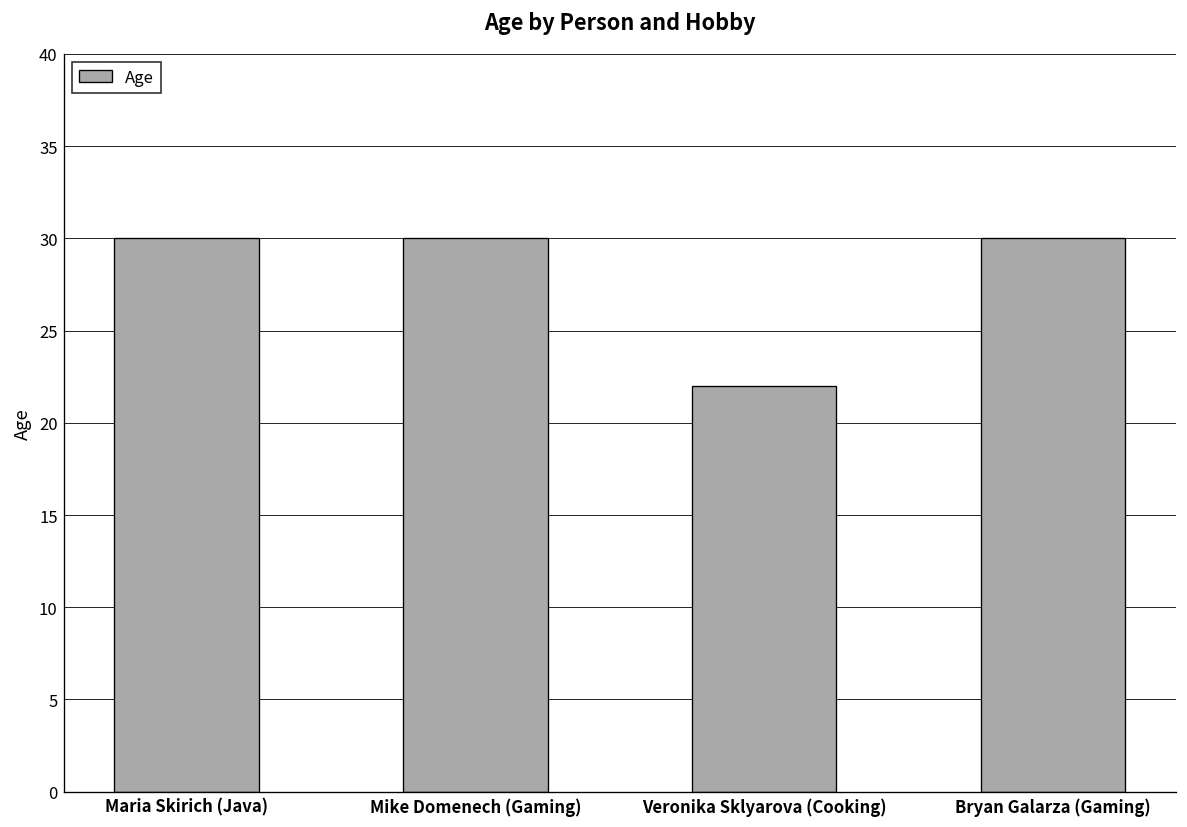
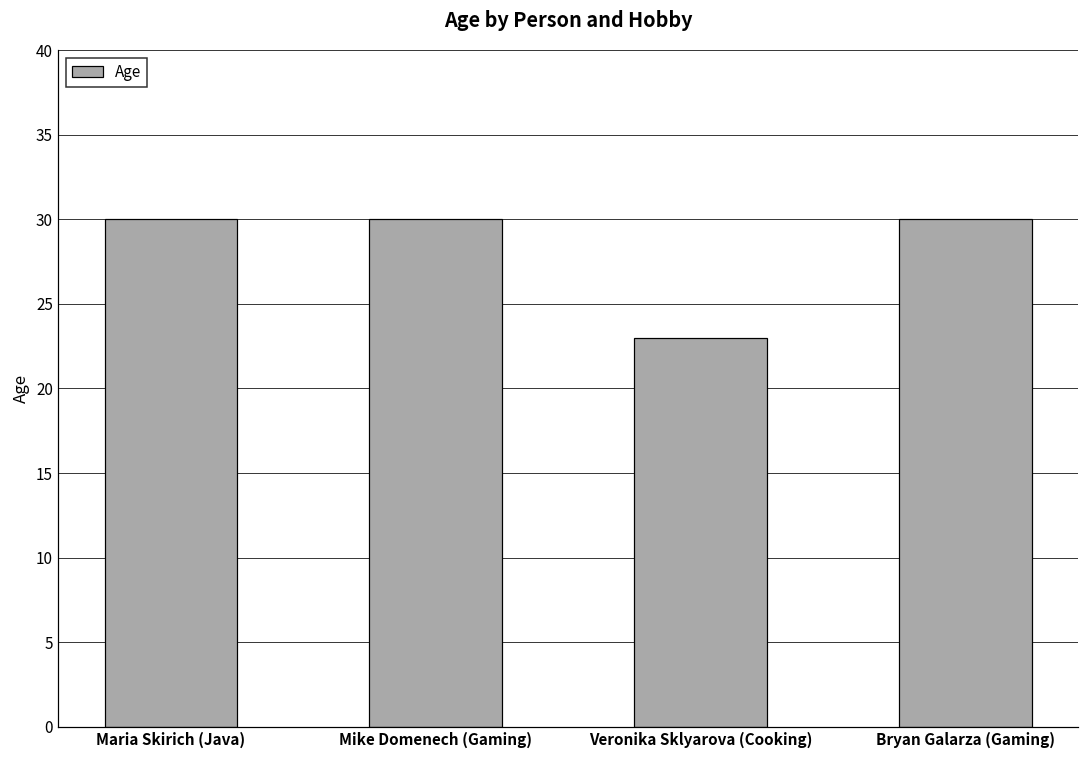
Veronika Sklyarova (Cooking): 22 -> 23
